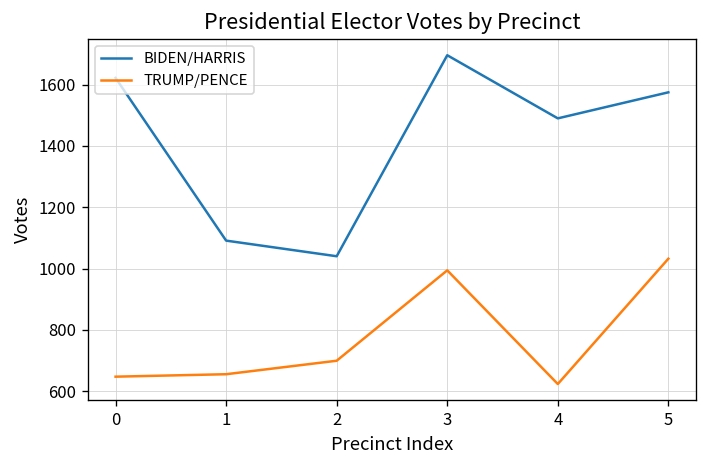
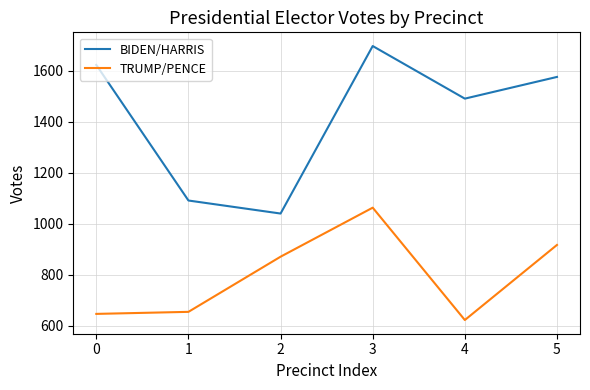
TRUMP/PENCE, 2: 700 -> 870
TRUMP/PENCE, 3: 990 -> 1060
TRUMP/PENCE, 5: 1030 -> 920
